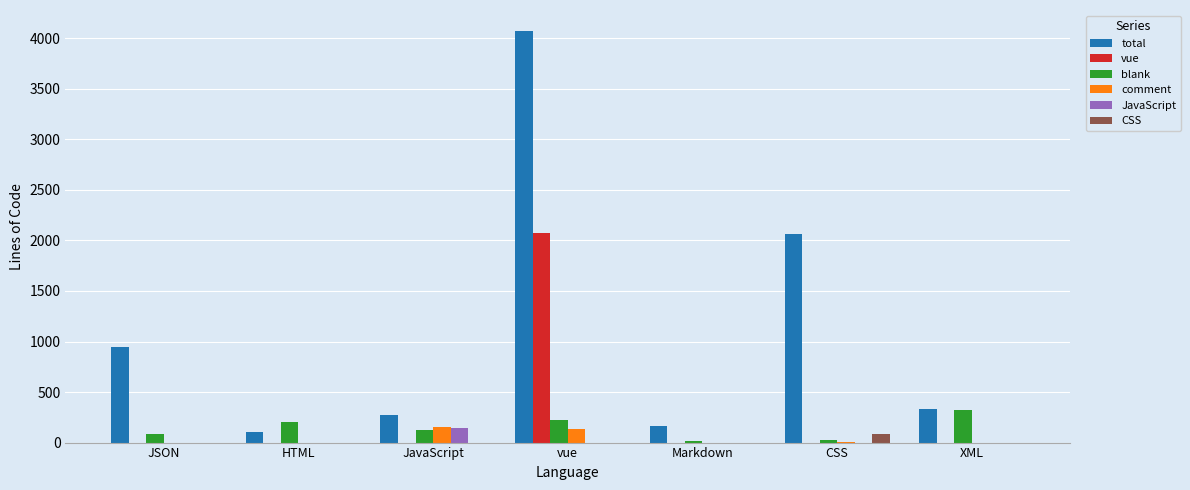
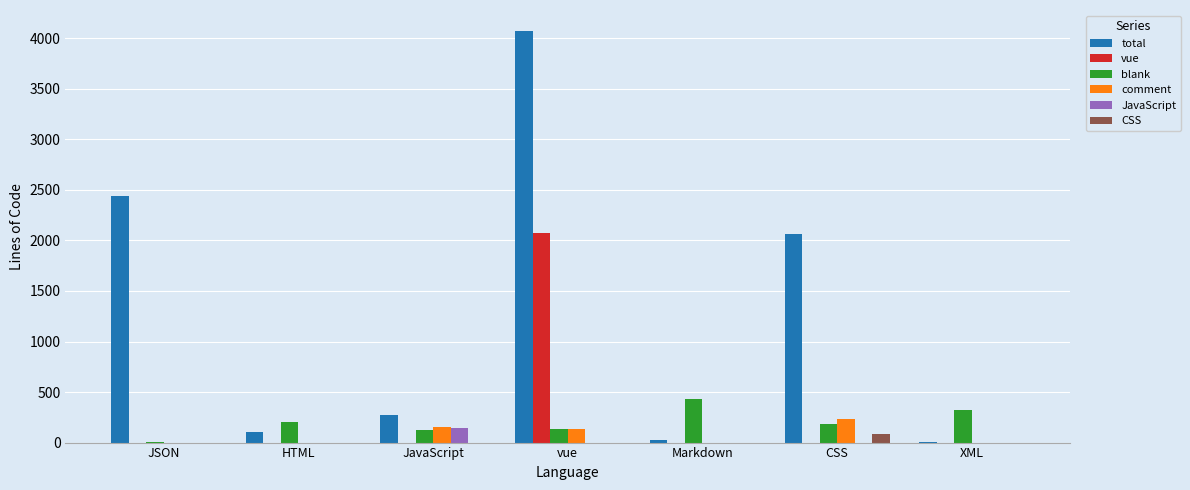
total, JSON: 950 -> 2440
blank, JSON: 90 -> 0
blank, vue: 220 -> 130
total, Markdown: 160 -> 30
blank, Markdown: 10 -> 440
blank, CSS: 20 -> 180
comment, CSS: 0 -> 240
total, XML: 340 -> 0
